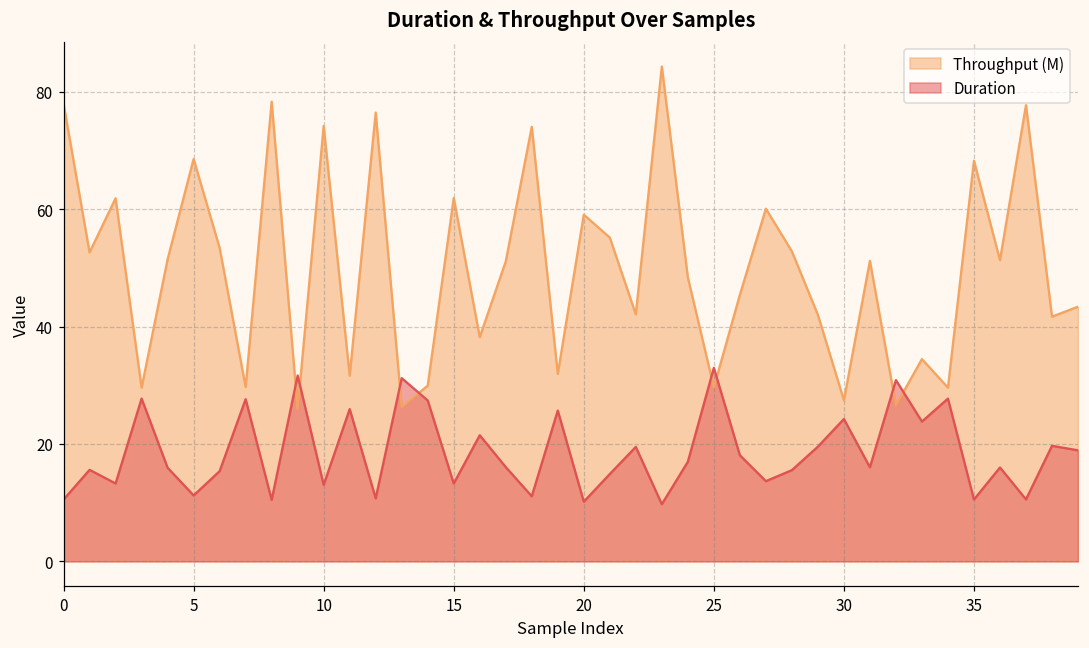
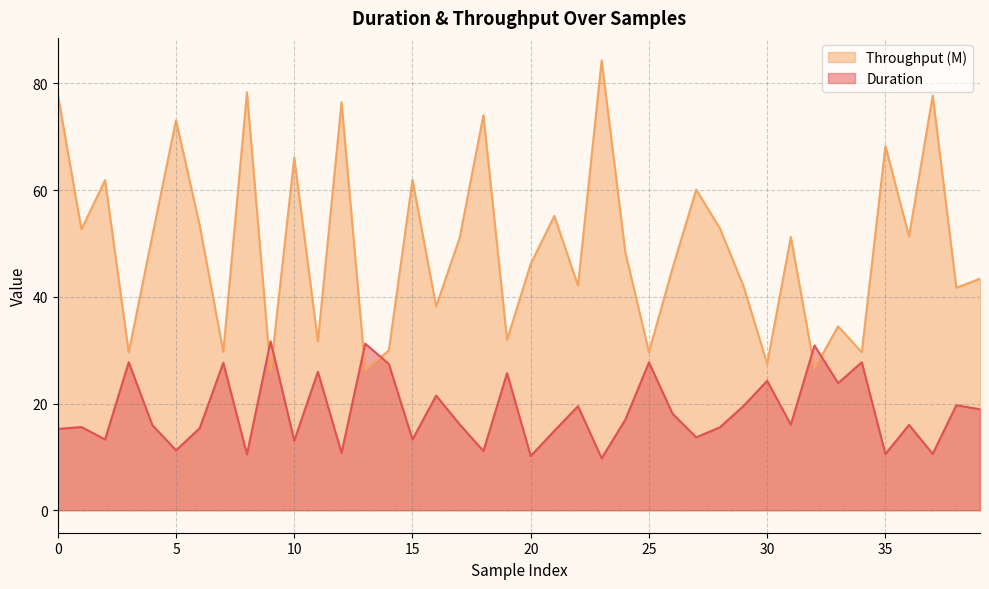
Duration, 0: 11 -> 15
Throughput (M), 5: 69 -> 73
Throughput (M), 10: 74 -> 66
Throughput (M), 20: 59 -> 46
Duration, 25: 33 -> 28
